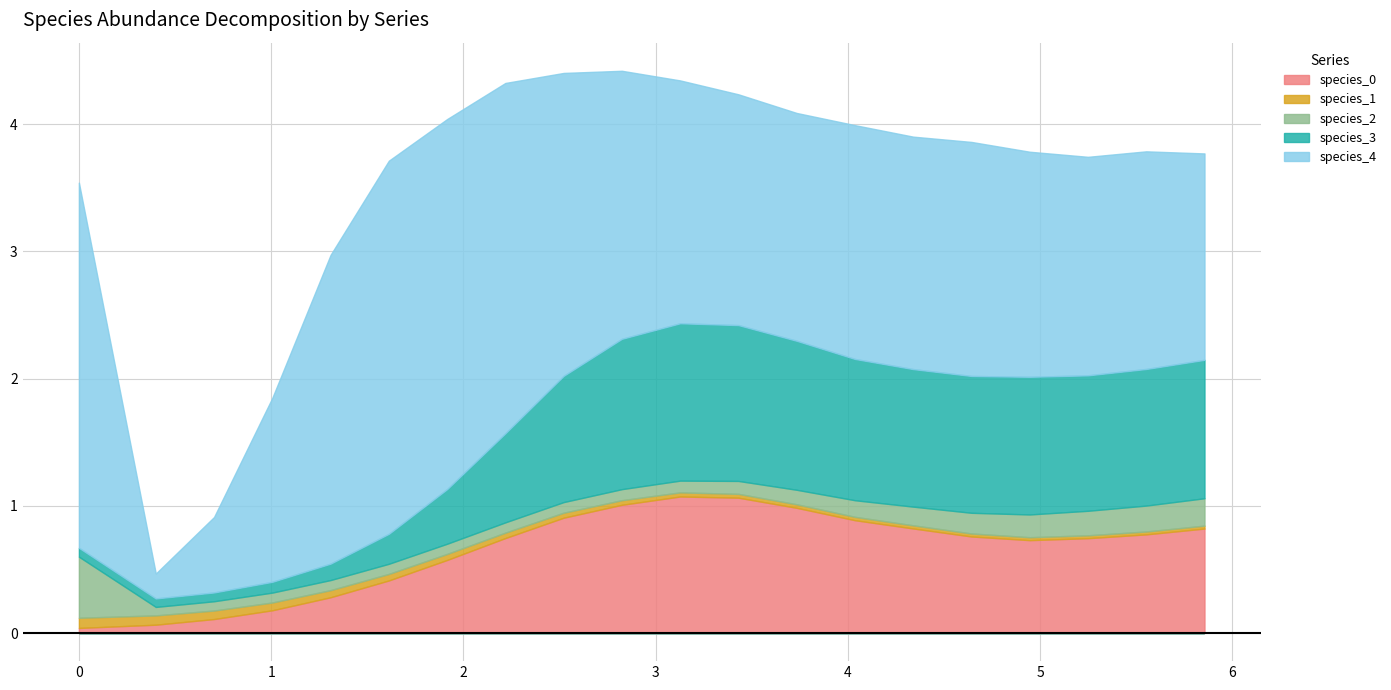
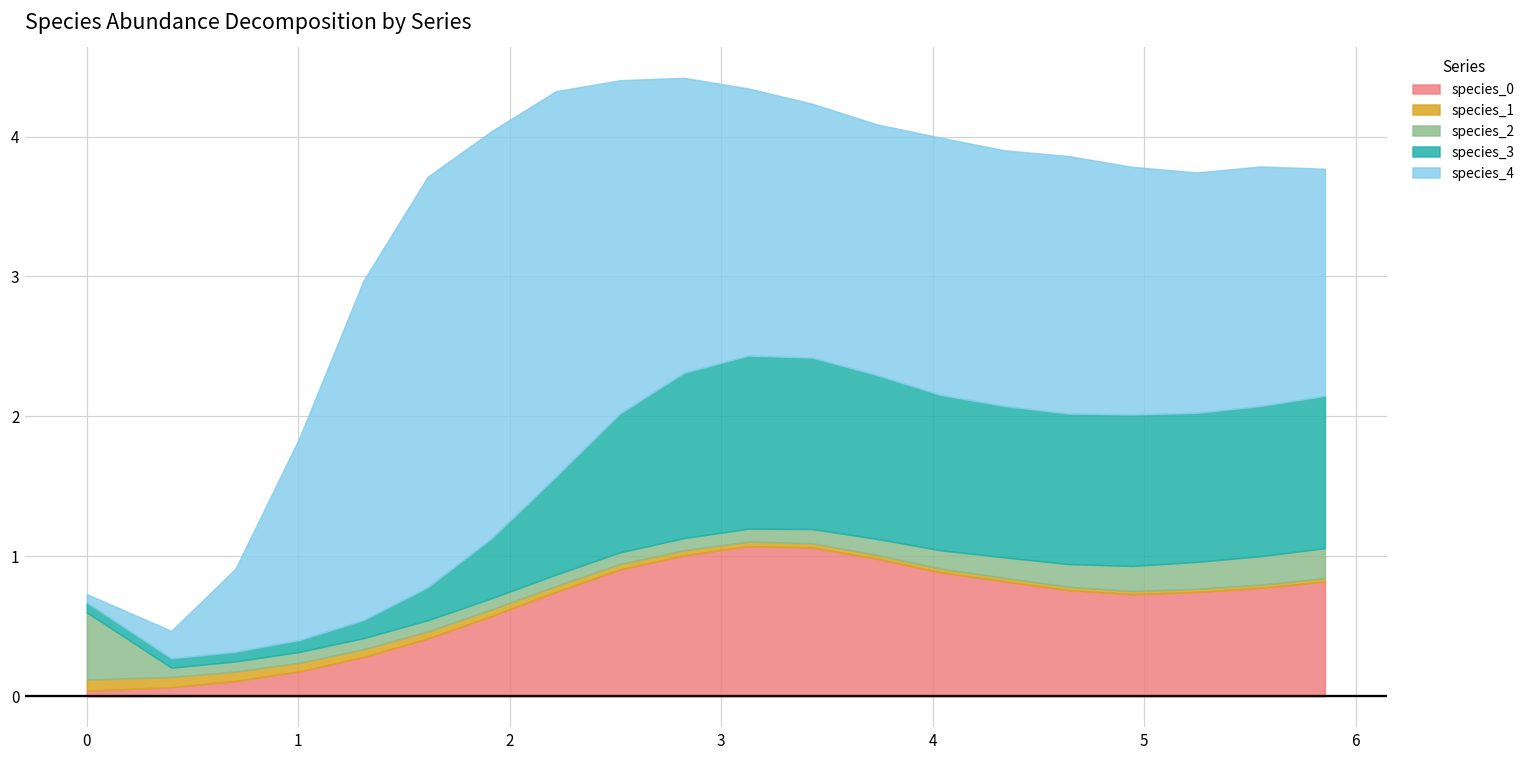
species_4, 0: 2.87 -> 0.06
